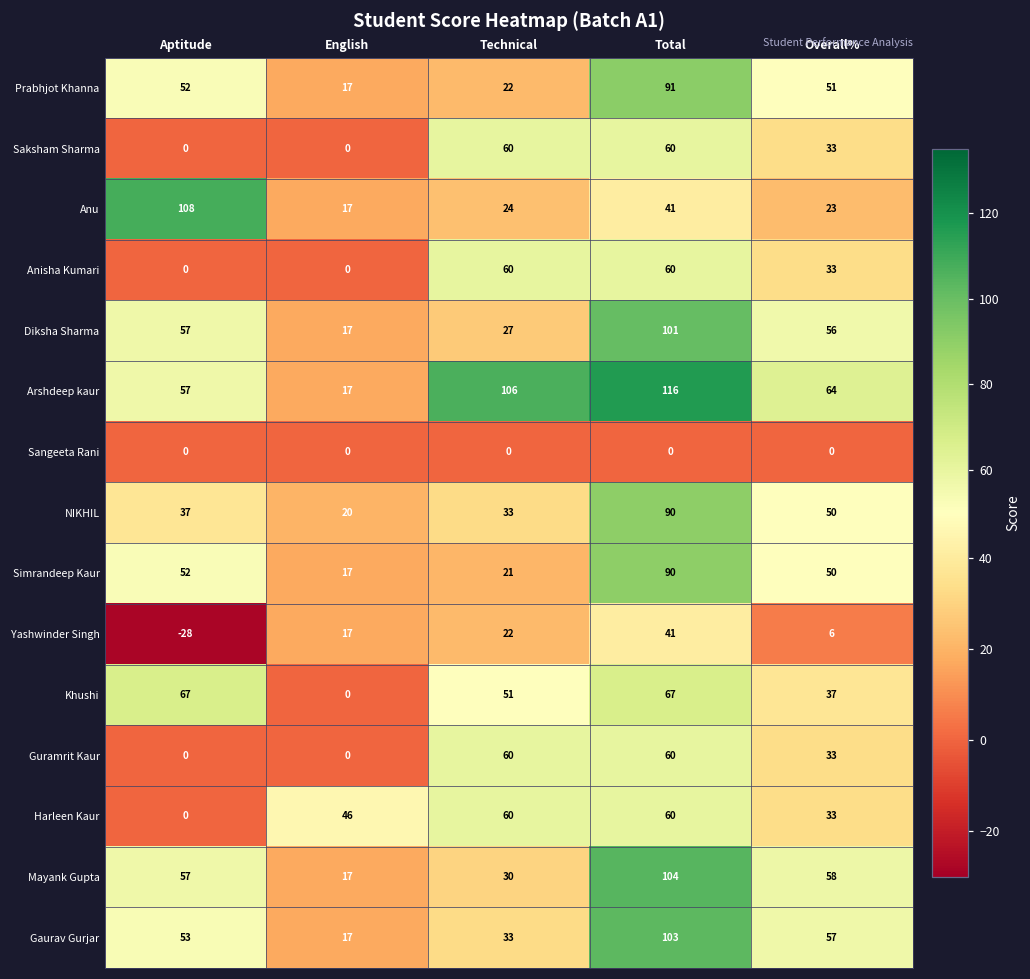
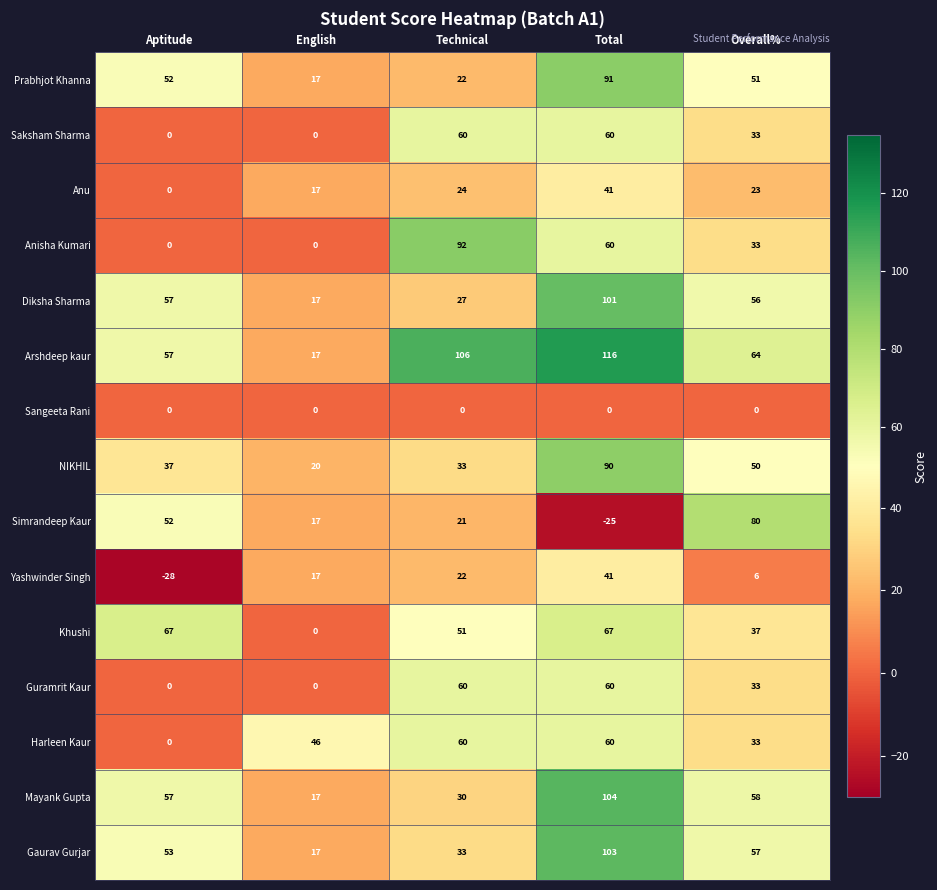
Anu, Aptitude: 108 -> 0
Anisha Kumari, Technical: 60 -> 92
Simrandeep Kaur, Total: 90 -> -25
Simrandeep Kaur, Overall%: 50 -> 80
